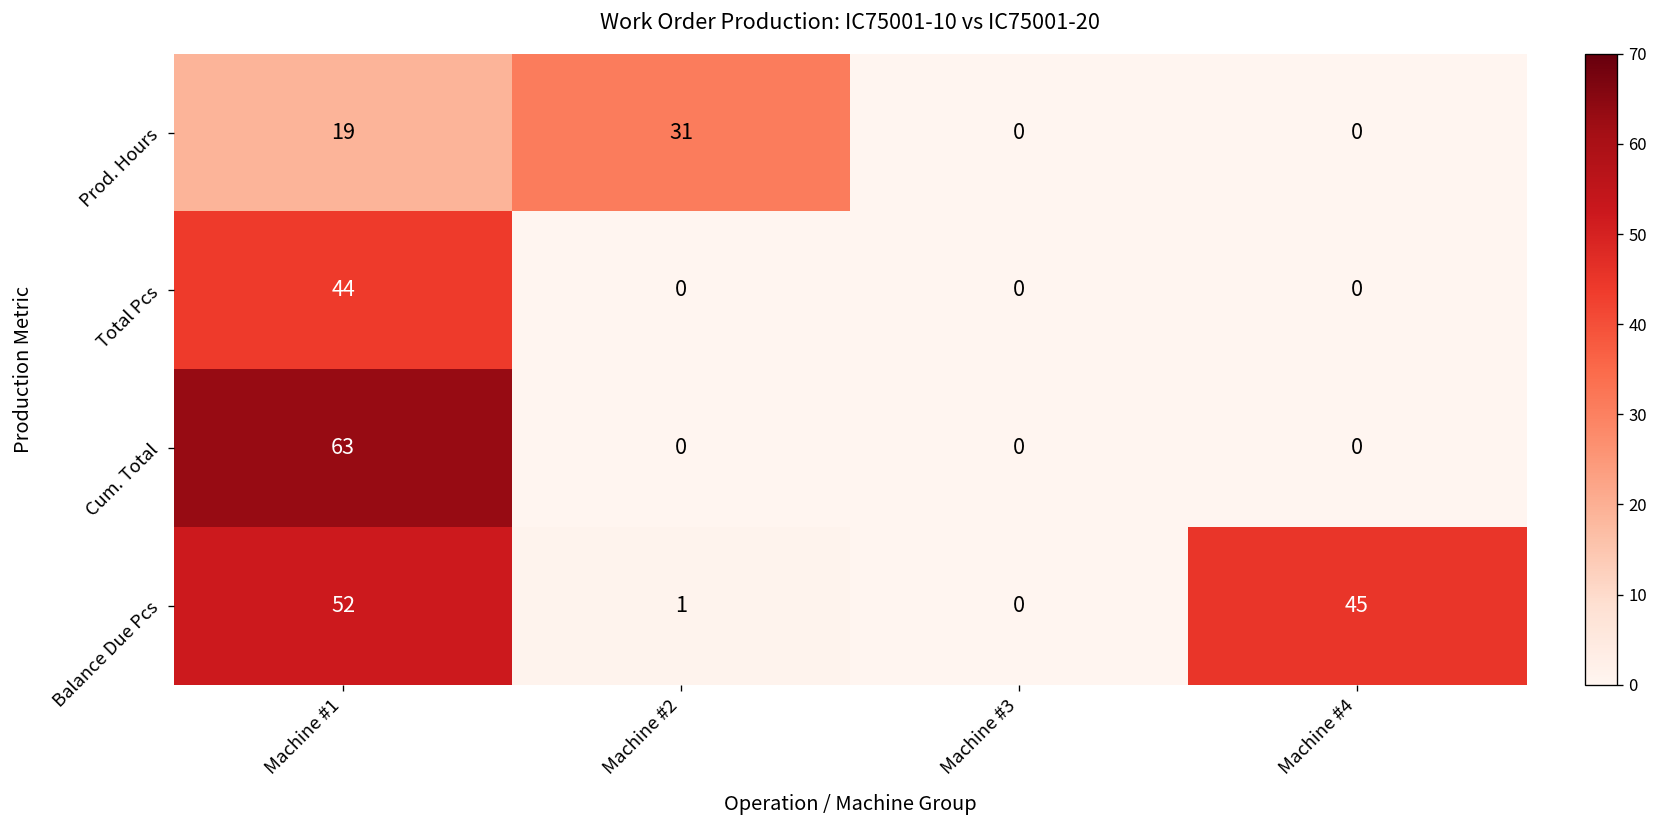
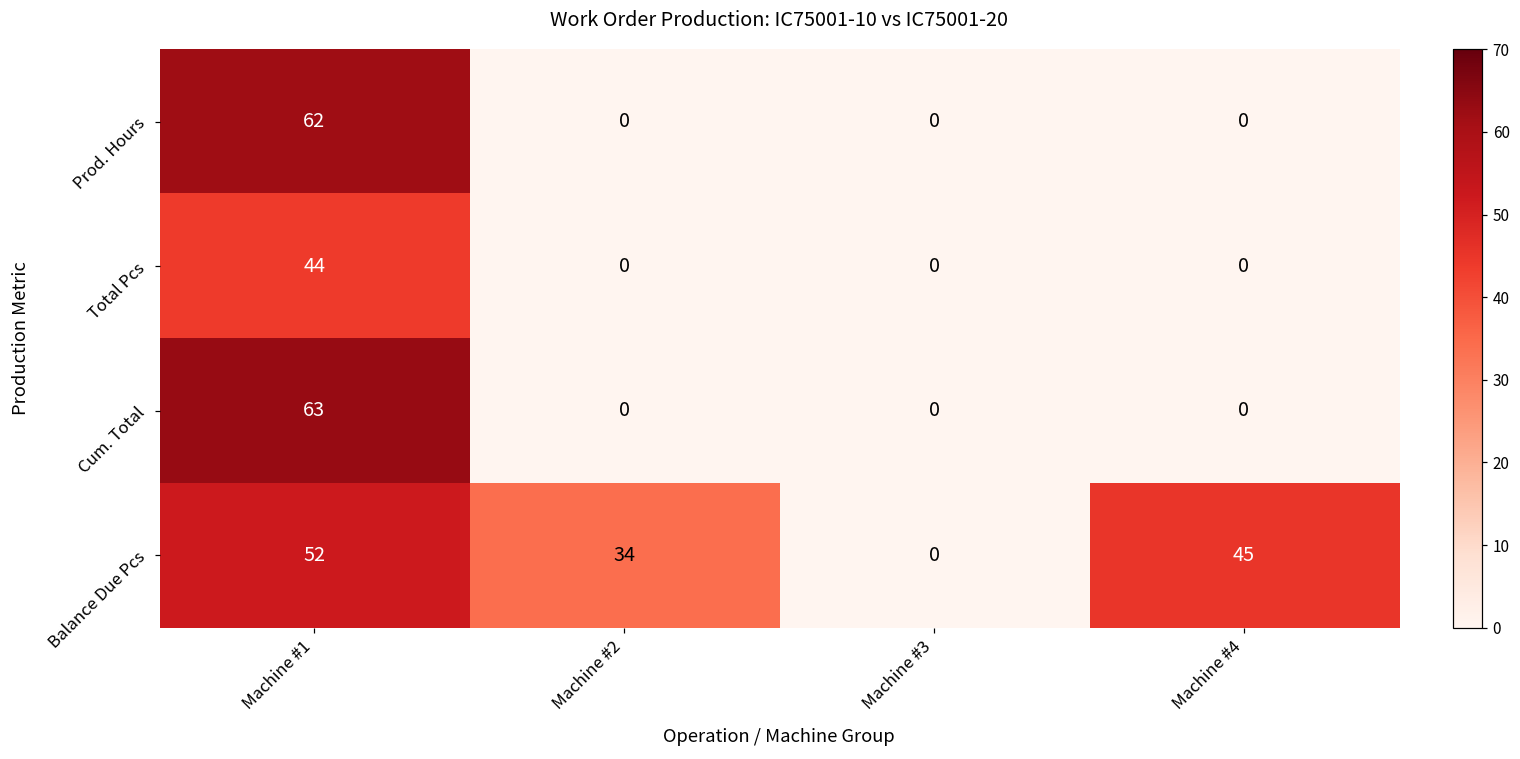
Prod. Hours, Machine #1: 19 -> 62
Prod. Hours, Machine #2: 31 -> 0
Balance Due Pcs, Machine #2: 1 -> 34
